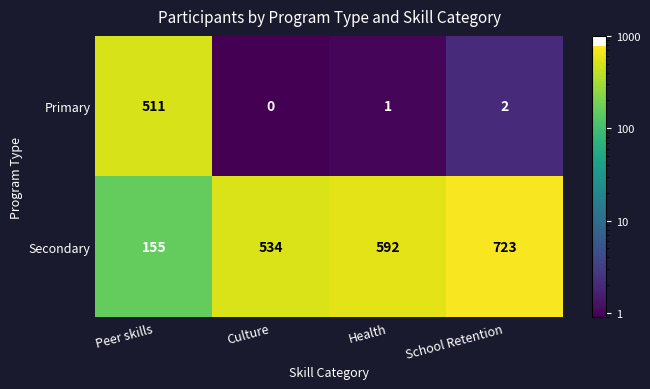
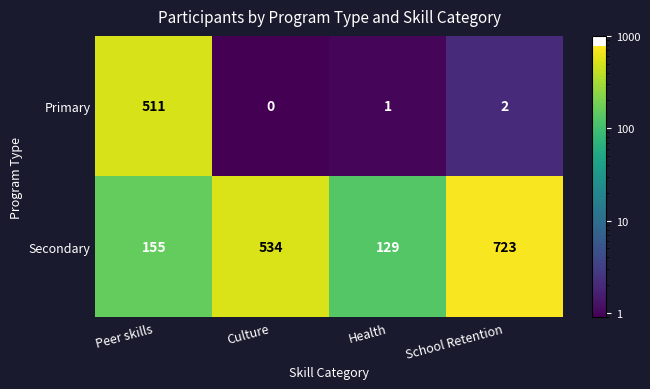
Secondary, Health: 592 -> 129
